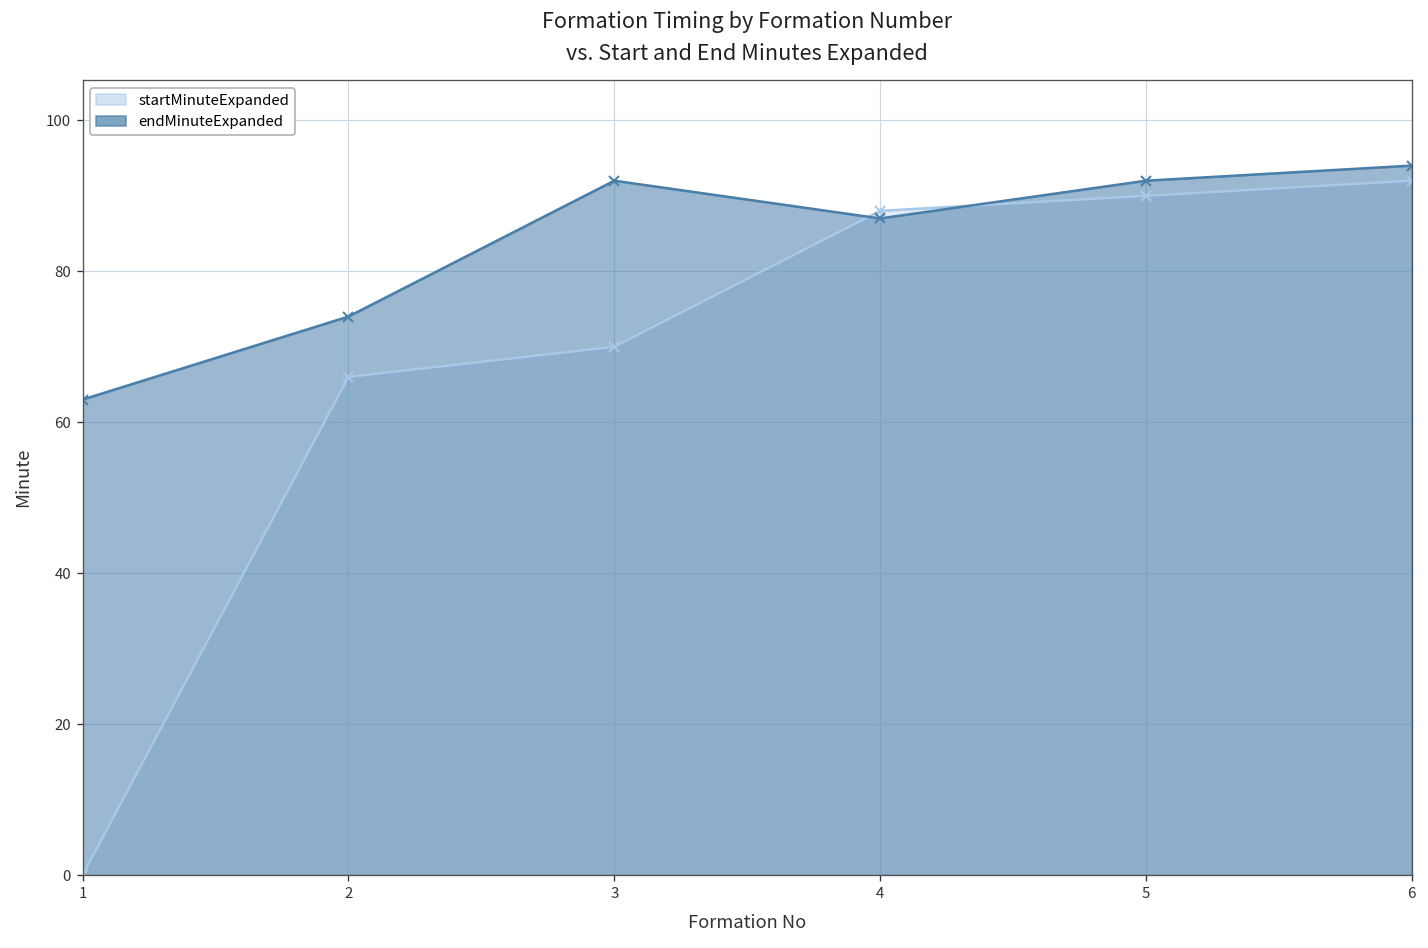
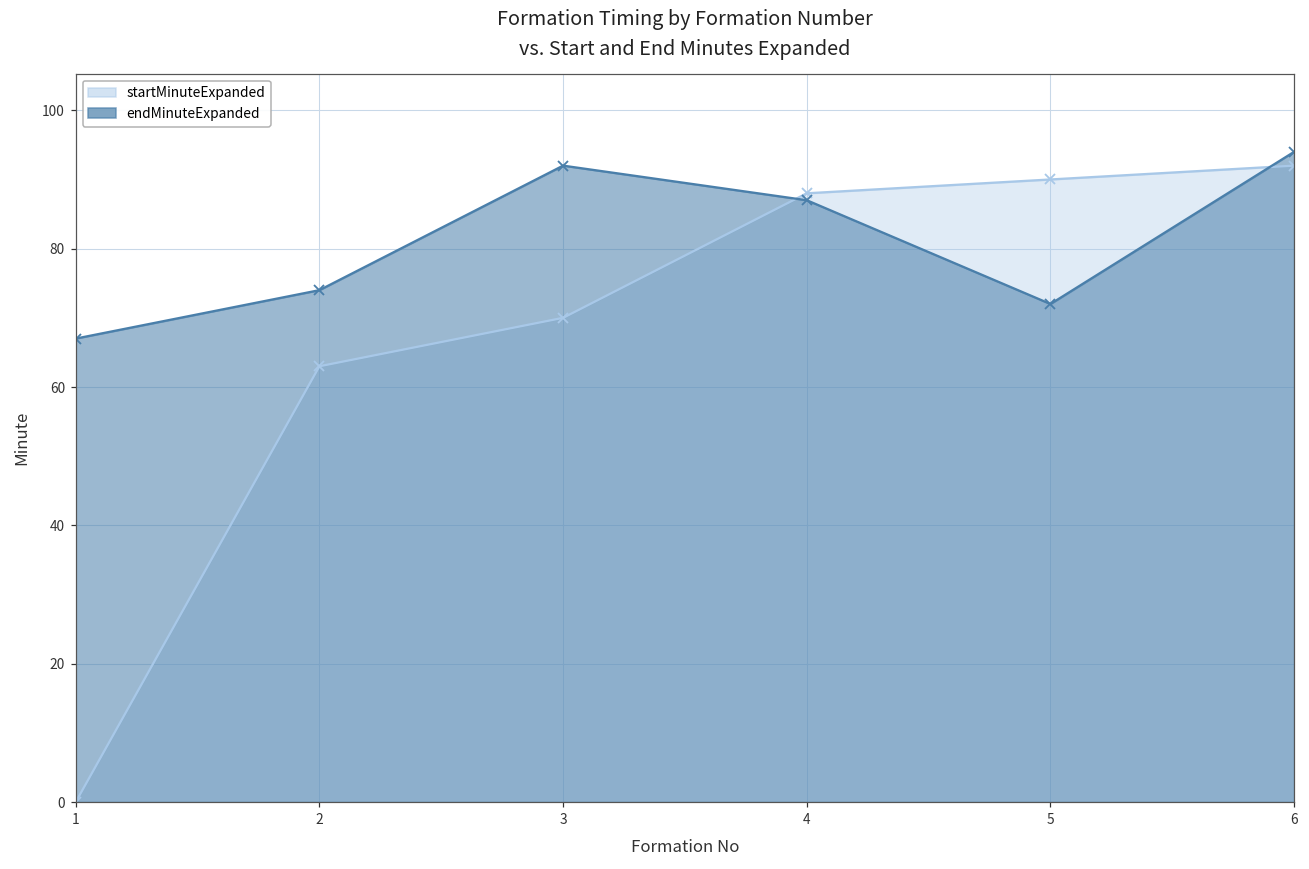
endMinuteExpanded, 1: 63 -> 67
startMinuteExpanded, 2: 66 -> 63
endMinuteExpanded, 5: 92 -> 72
